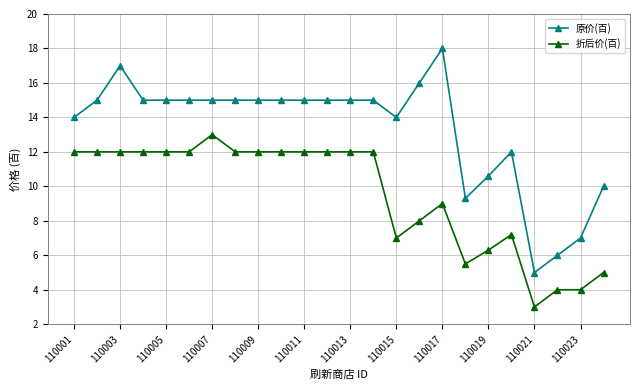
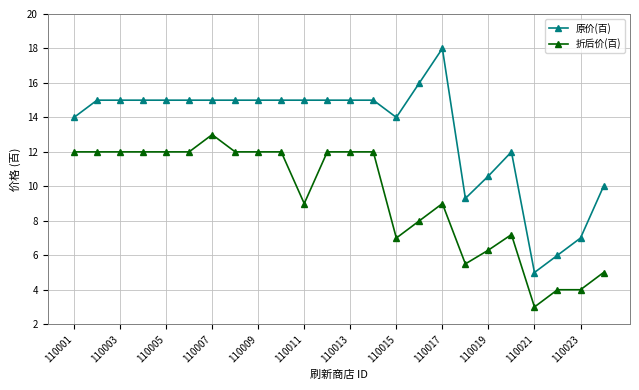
原价(百), 110003: 17 -> 15
折后价(百), 110011: 12 -> 9
